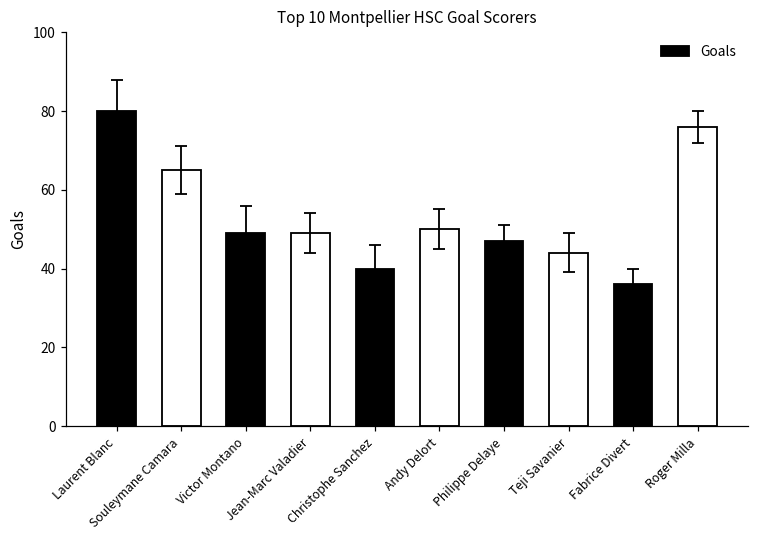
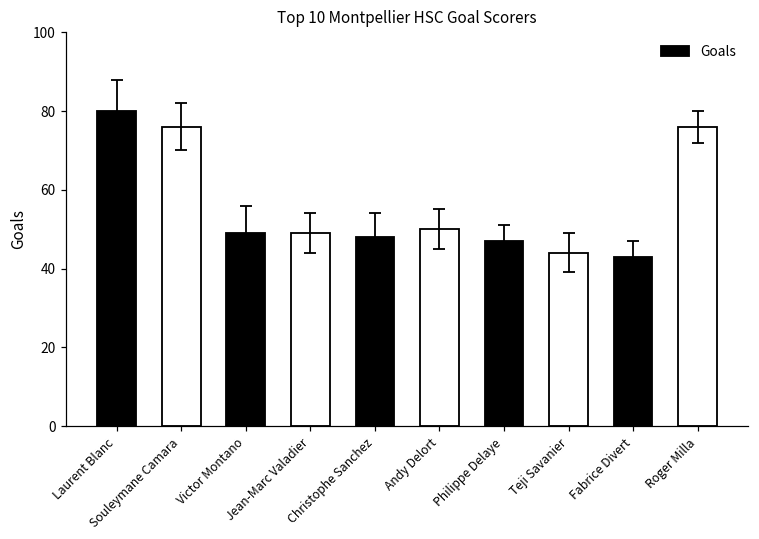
Goals, Souleymane Camara: 65 -> 76
Goals, Christophe Sanchez: 40 -> 48
Goals, Fabrice Divert: 36 -> 43
